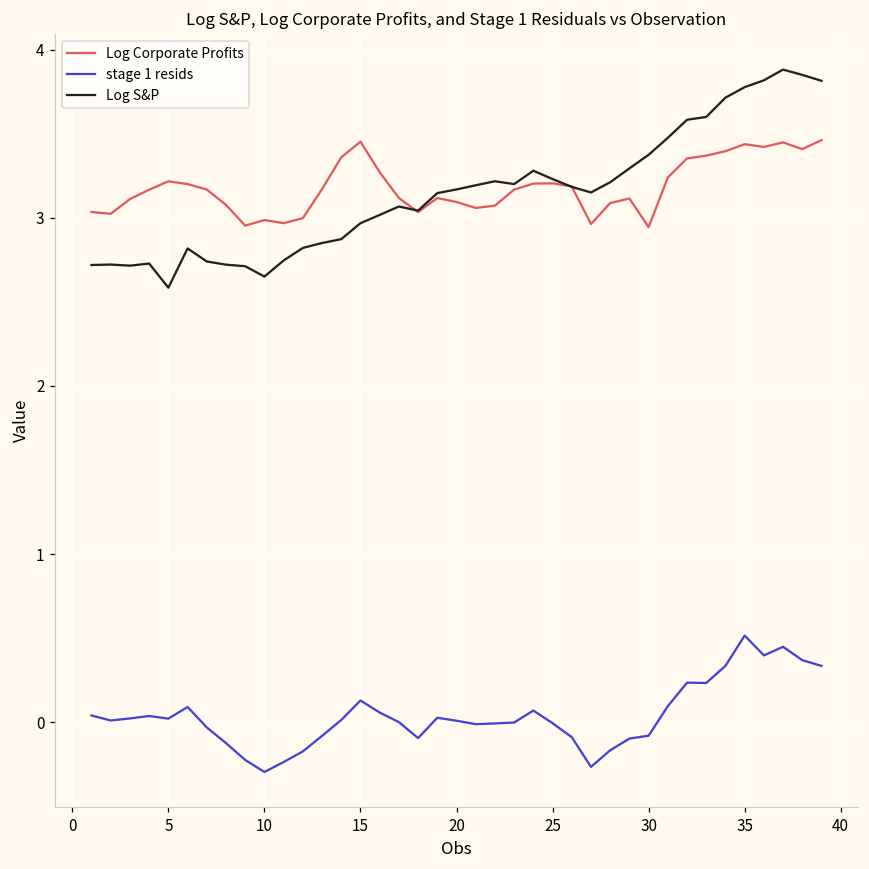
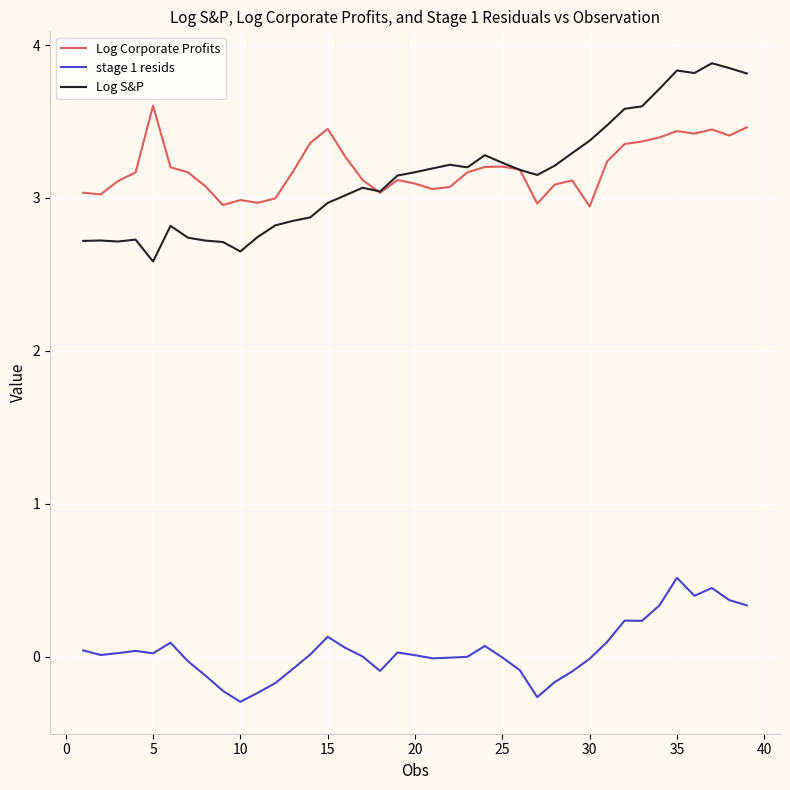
Log Corporate Profits, 5: 3.22 -> 3.60
stage 1 resids, 30: -0.08 -> -0.01
Log S&P, 35: 3.78 -> 3.83
